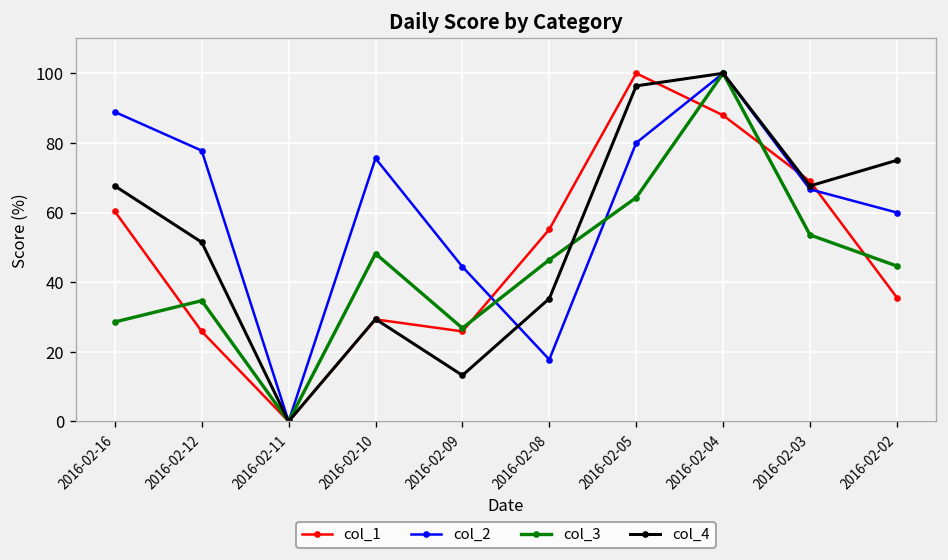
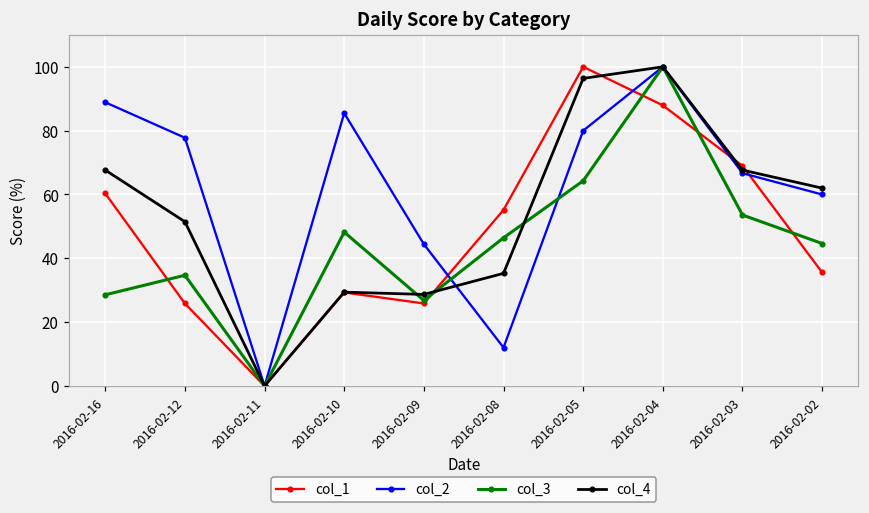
col_2, 2016-02-10: 76 -> 85
col_4, 2016-02-09: 13 -> 29
col_2, 2016-02-08: 18 -> 12
col_4, 2016-02-02: 75 -> 62
